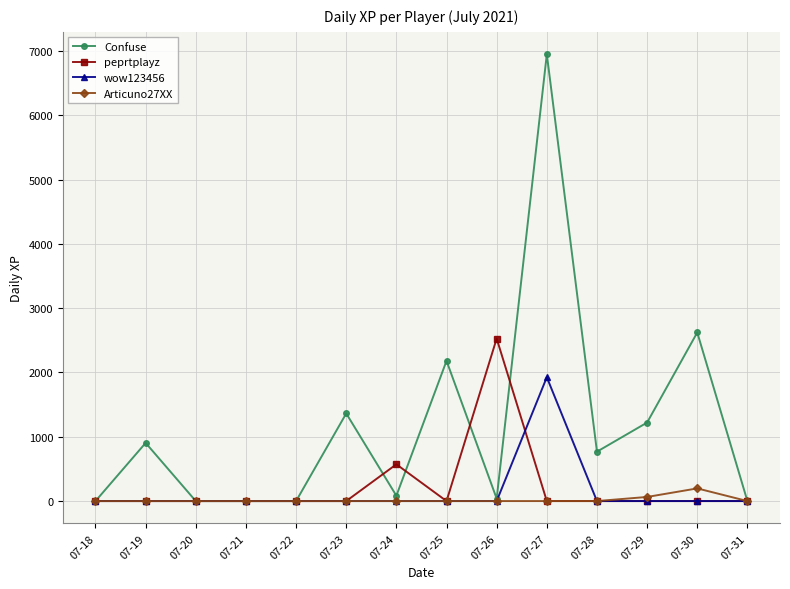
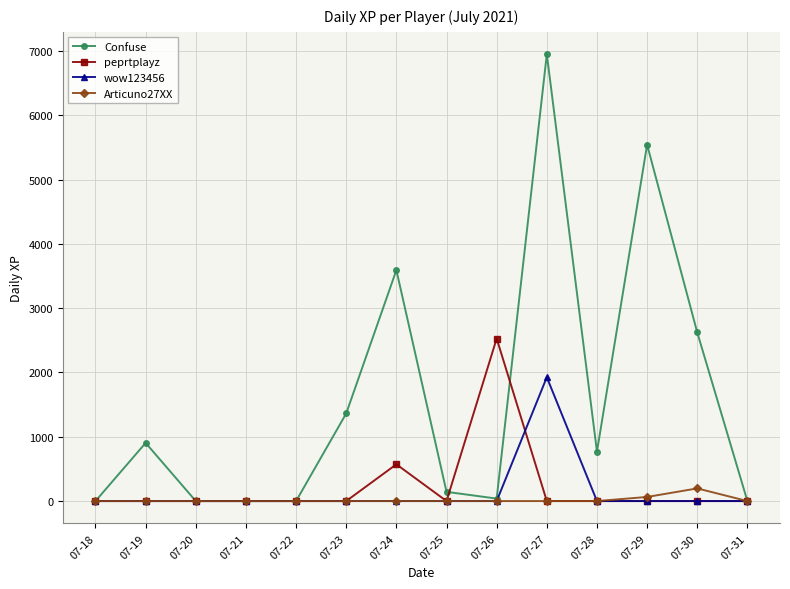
Confuse, 07-24: 100 -> 3600
Confuse, 07-25: 2200 -> 100
Confuse, 07-29: 1200 -> 5500
